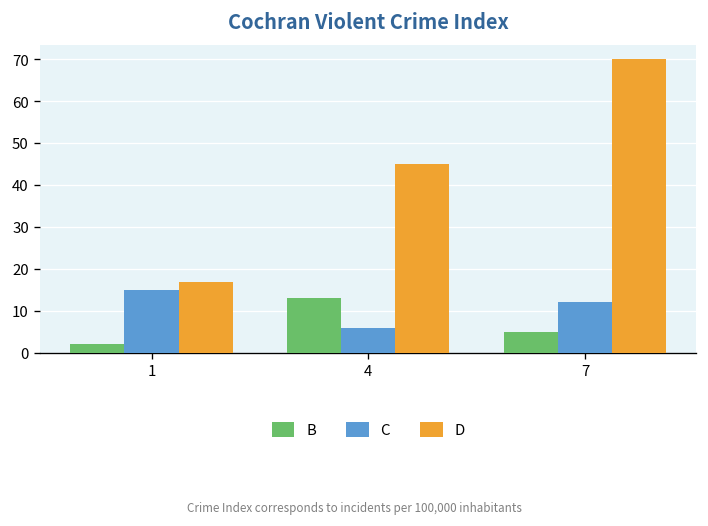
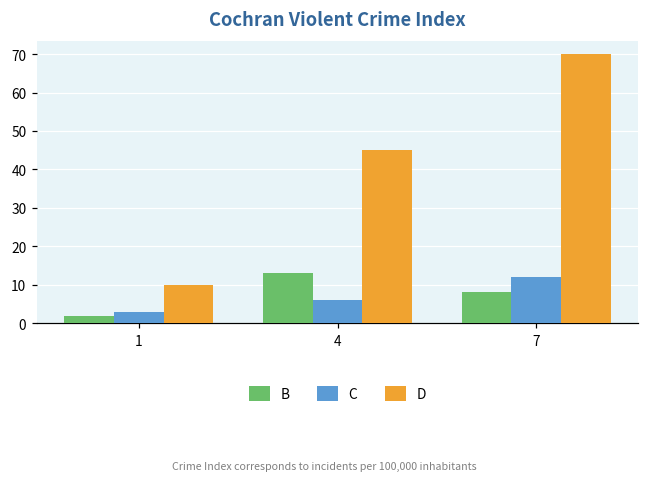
C, 1: 15 -> 3
D, 1: 17 -> 10
B, 7: 5 -> 8
